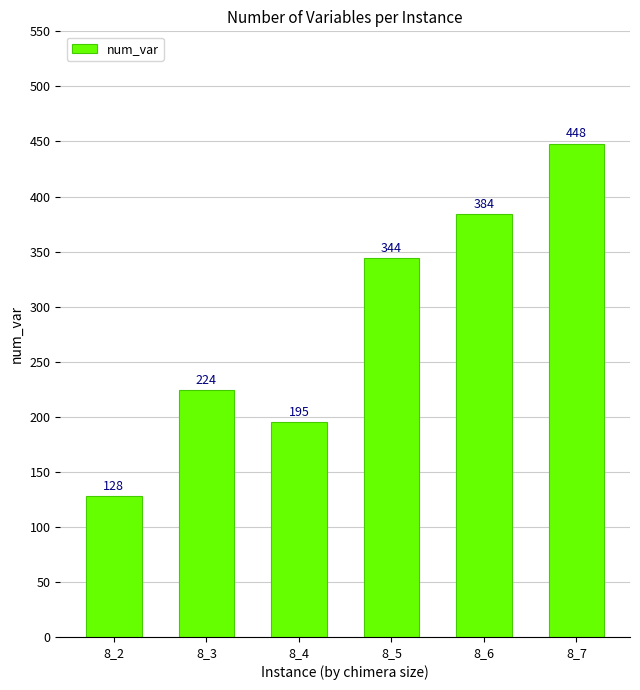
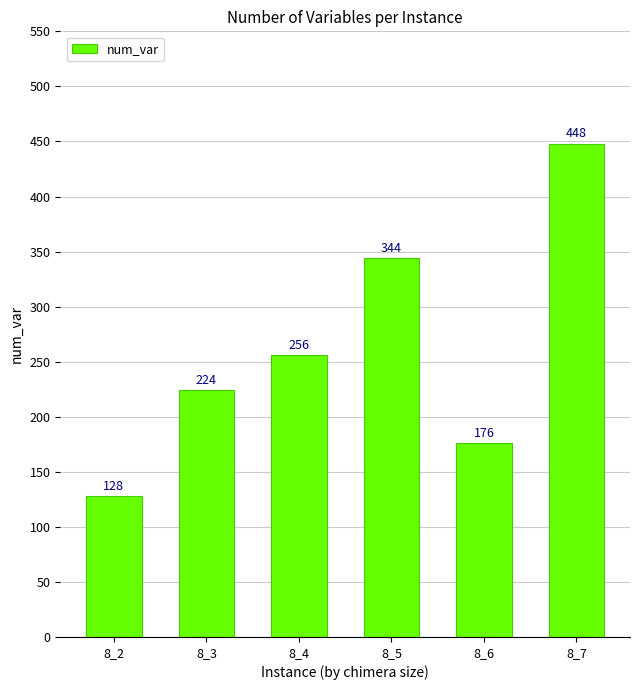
8_4: 195 -> 256
8_6: 384 -> 176
